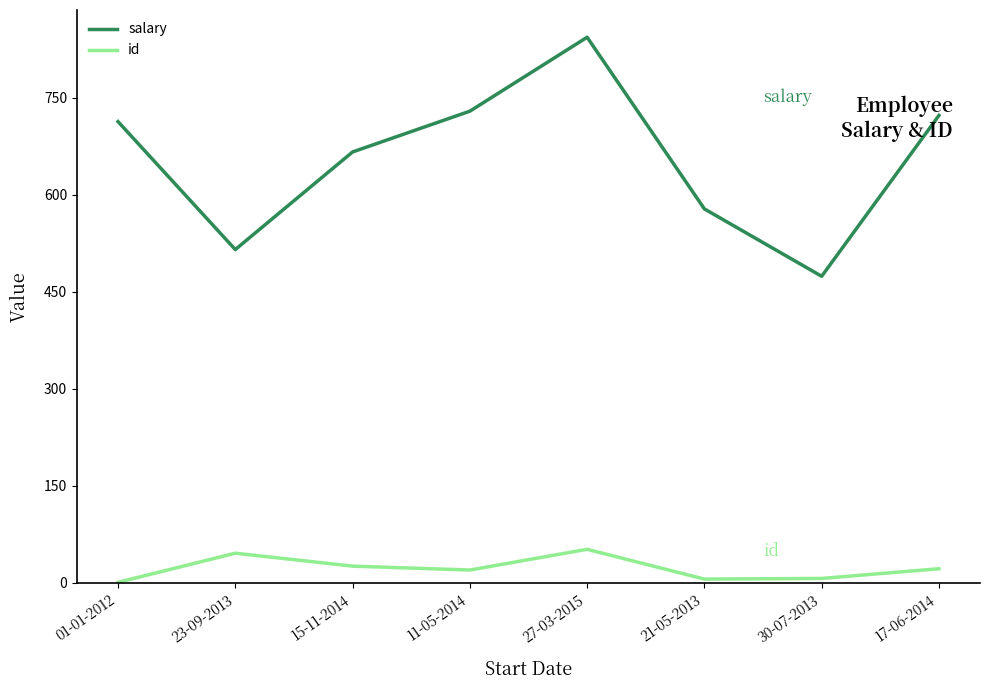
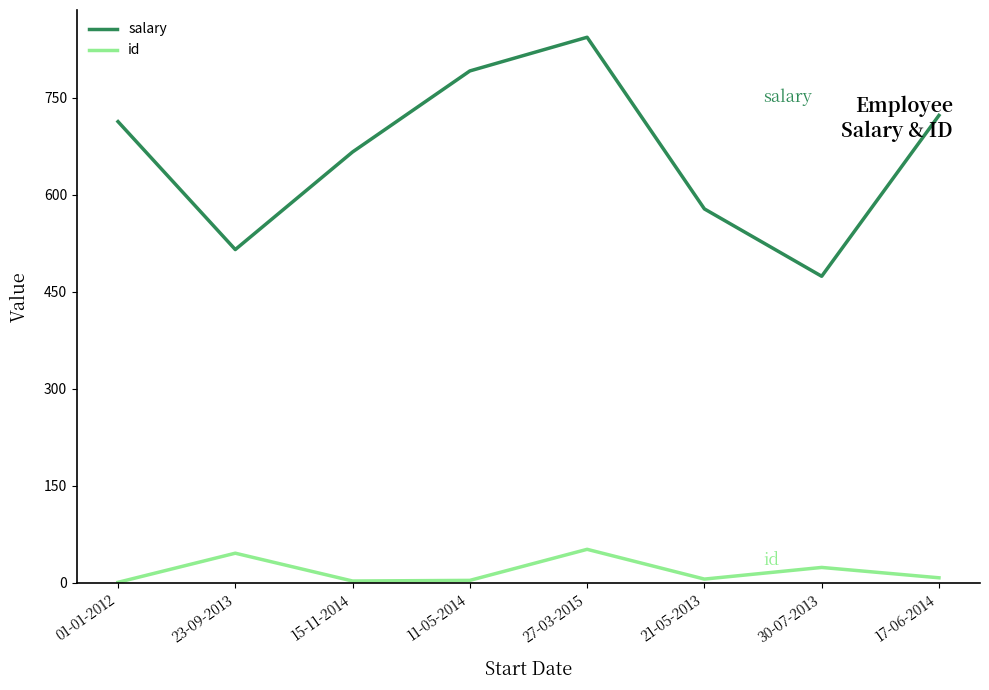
id, 15-11-2014: 30 -> 0
salary, 11-05-2014: 730 -> 790
id, 11-05-2014: 20 -> 0
id, 30-07-2013: 10 -> 20
id, 17-06-2014: 20 -> 10
